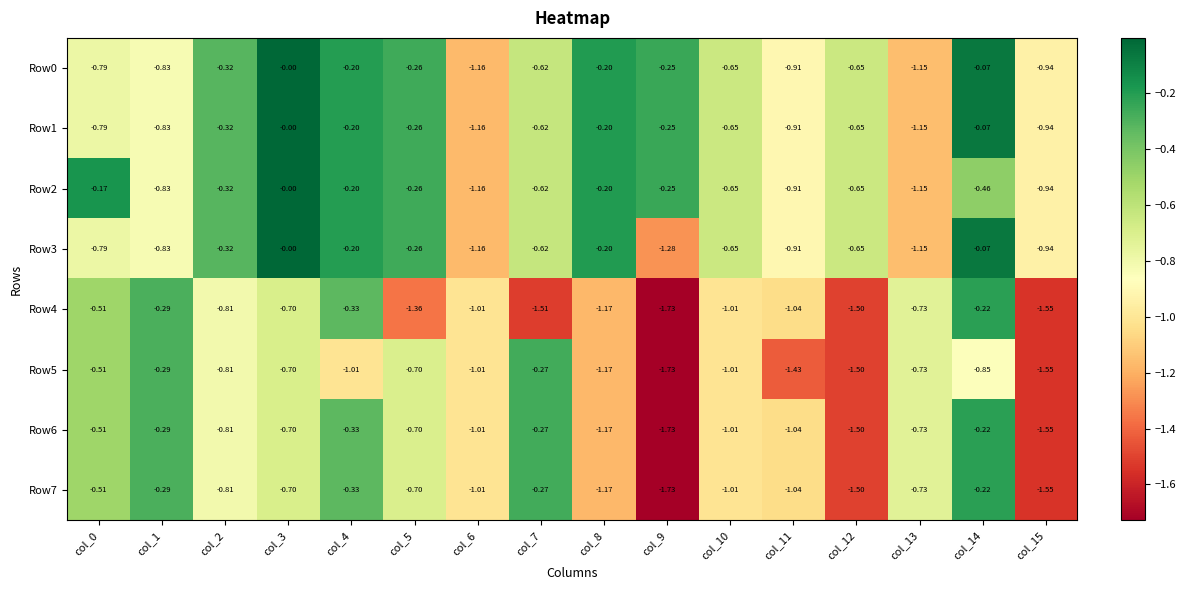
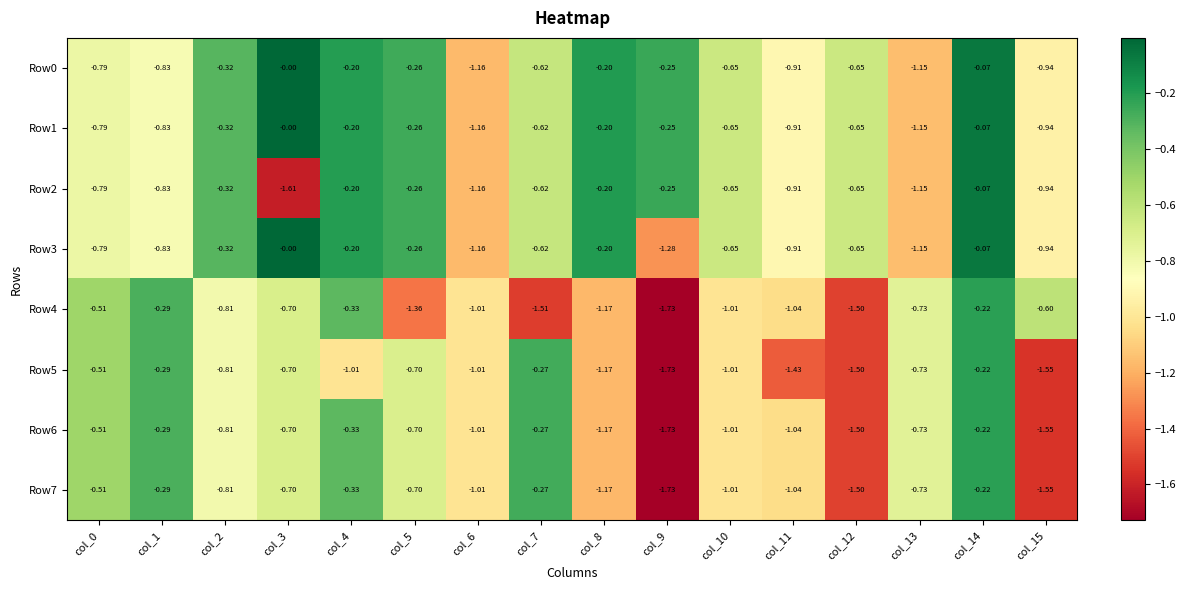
Row2, col_0: -0.17 -> -0.79
Row2, col_3: -0.00 -> -1.61
Row2, col_14: -0.46 -> -0.07
Row4, col_15: -1.55 -> -0.60
Row5, col_14: -0.85 -> -0.22
